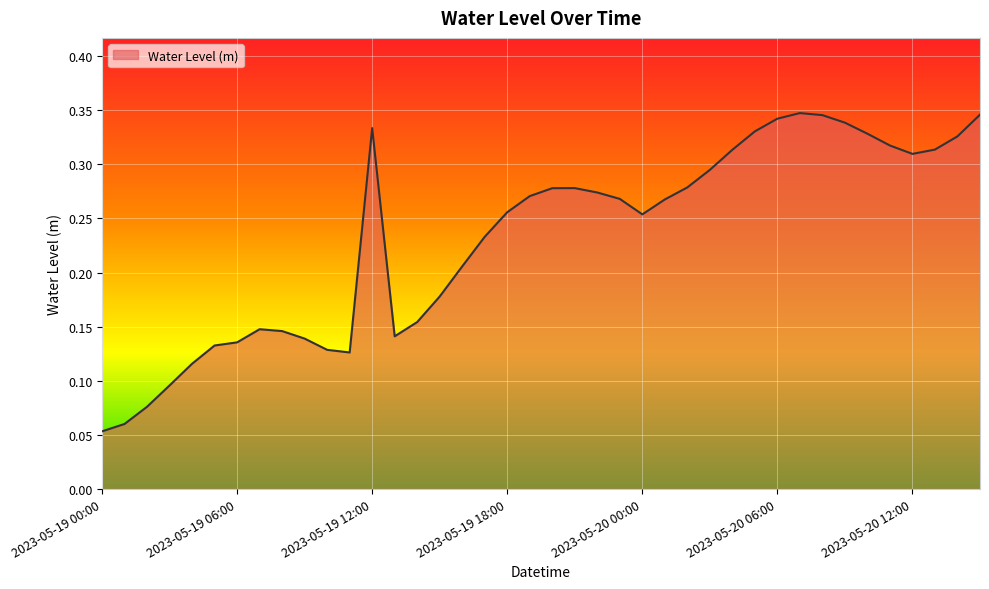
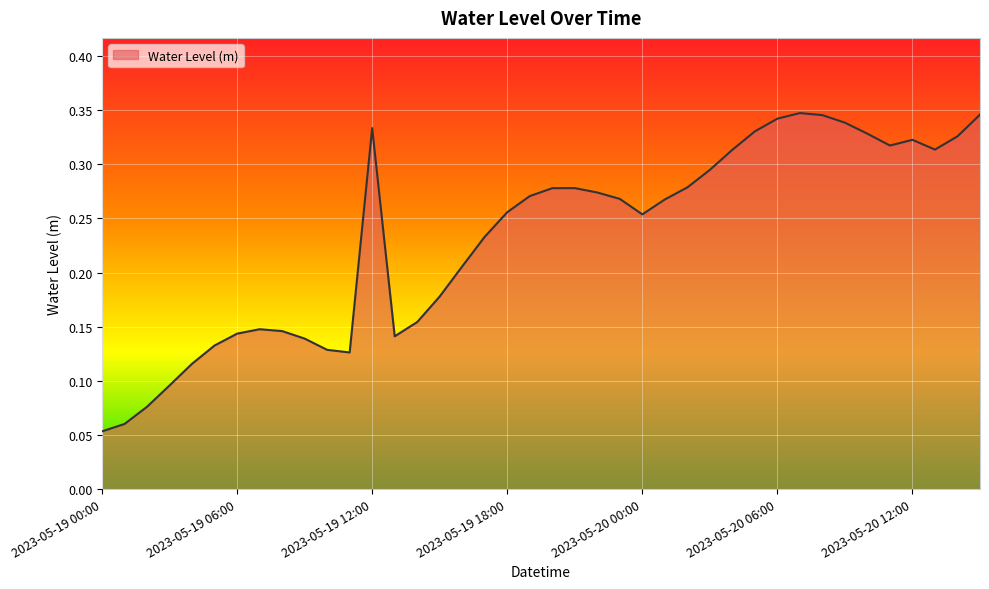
2023-05-19 06:00: 0.136 -> 0.144
2023-05-20 12:00: 0.310 -> 0.323
